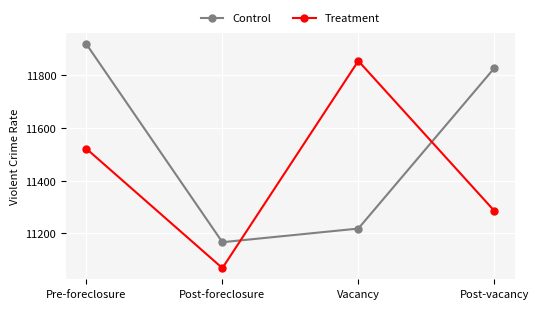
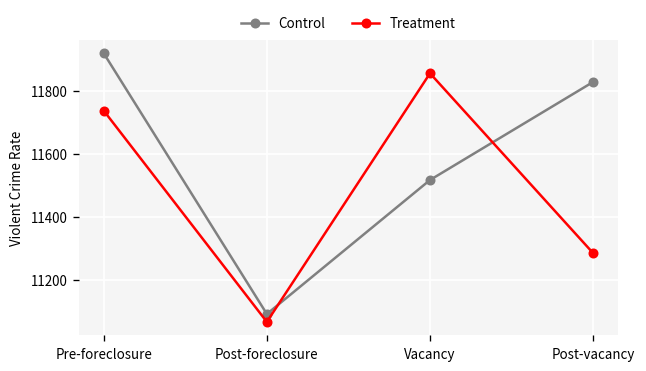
Treatment, Pre-foreclosure: 11520 -> 11740
Control, Post-foreclosure: 11170 -> 11090
Control, Vacancy: 11220 -> 11520
